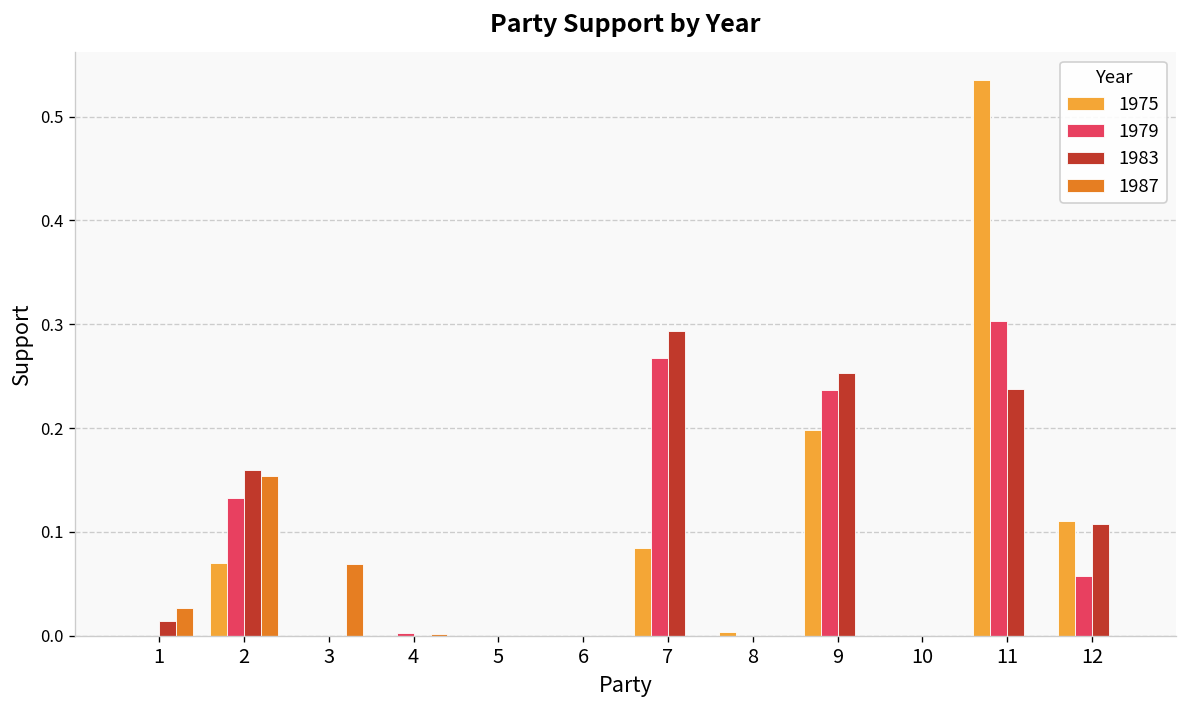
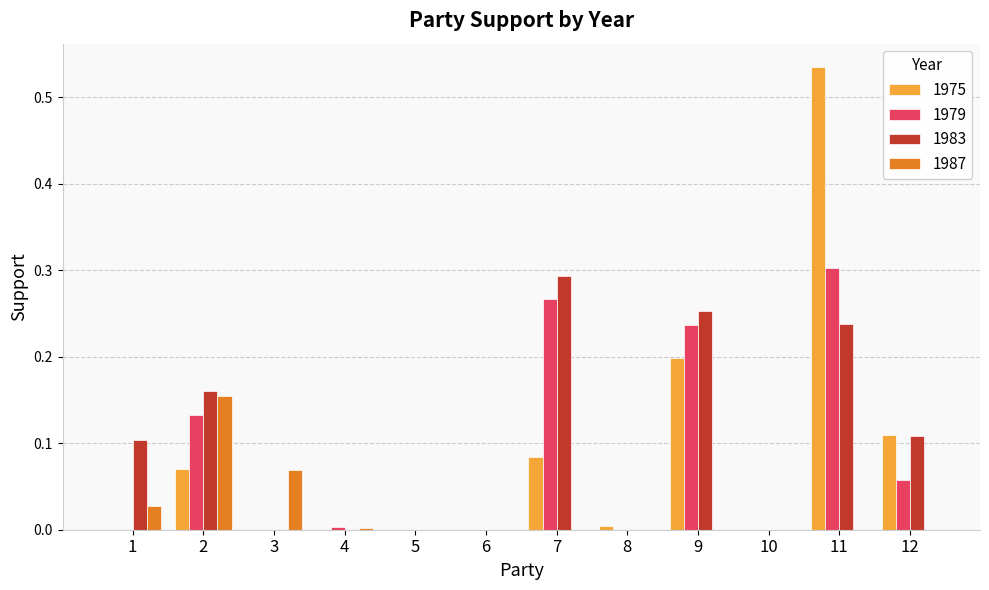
1983, 1: 0.01 -> 0.10
